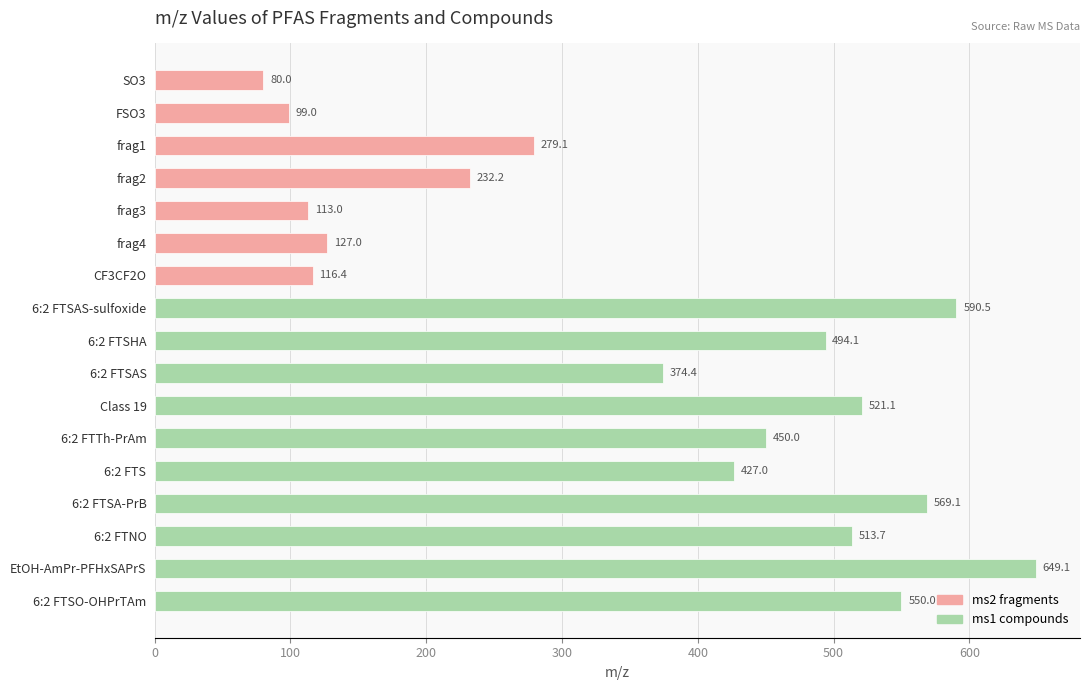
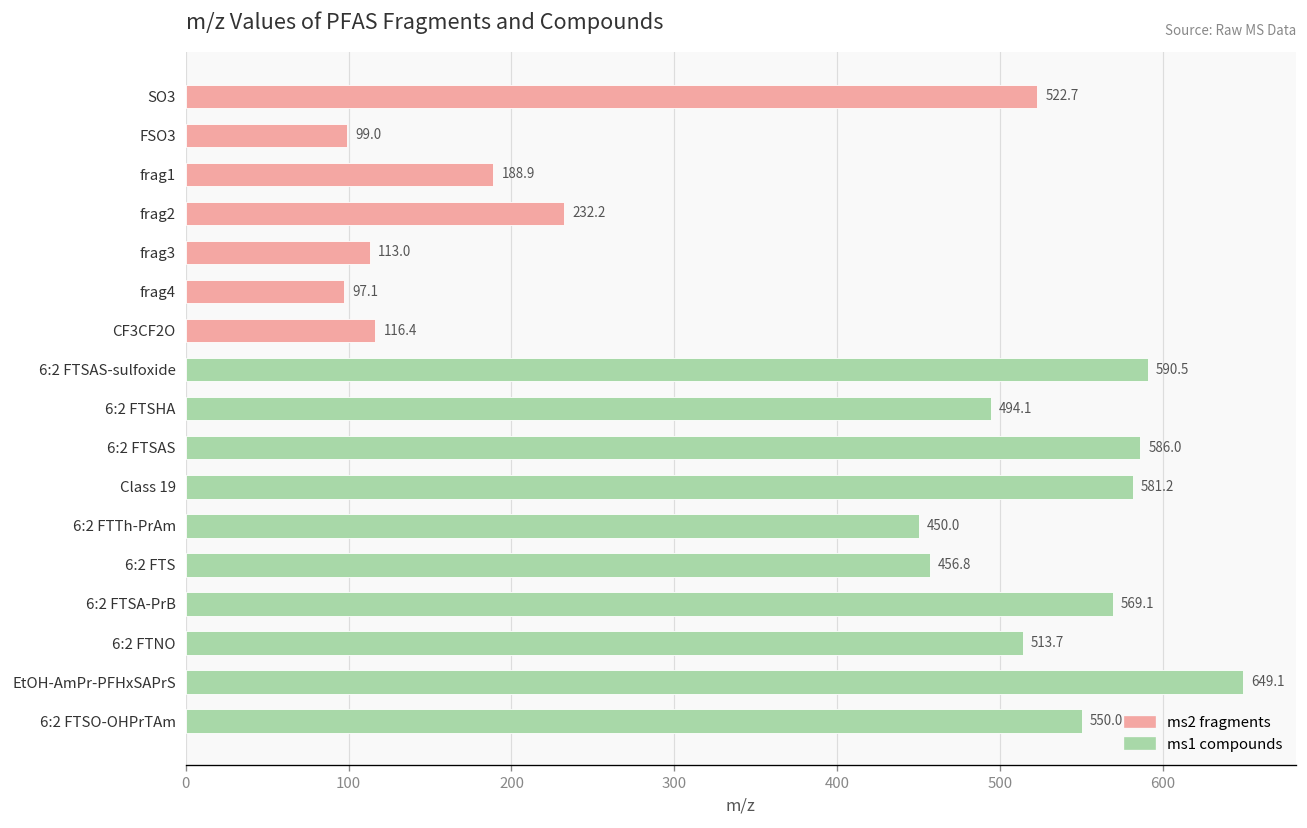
SO3: 80.0 -> 522.7
frag1: 279.1 -> 188.9
frag4: 127.0 -> 97.1
6:2 FTSAS: 374.4 -> 586.0
Class 19: 521.1 -> 581.2
6:2 FTS: 427.0 -> 456.8
